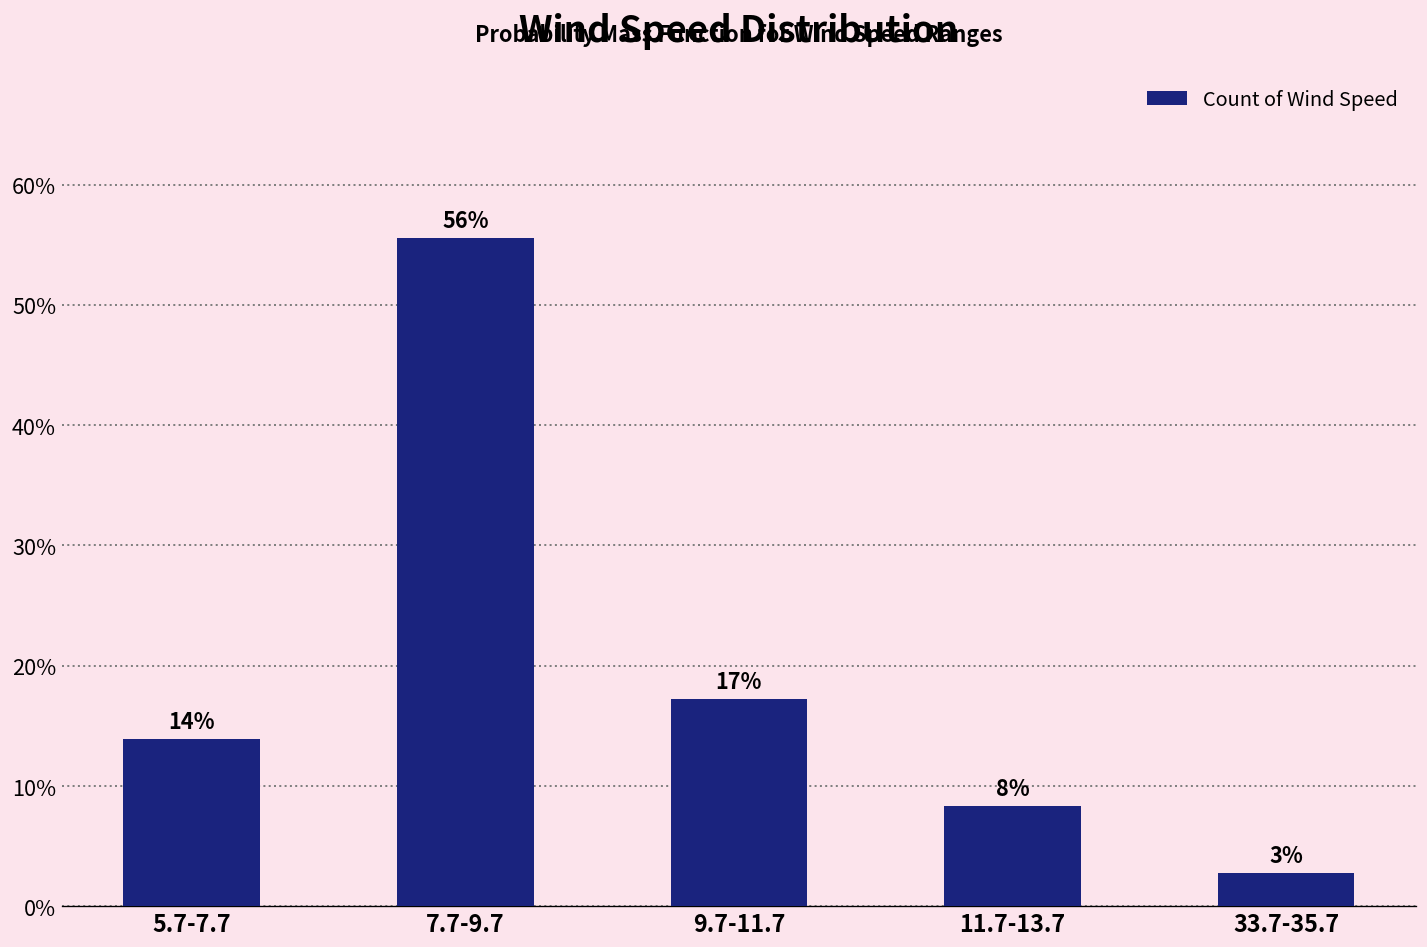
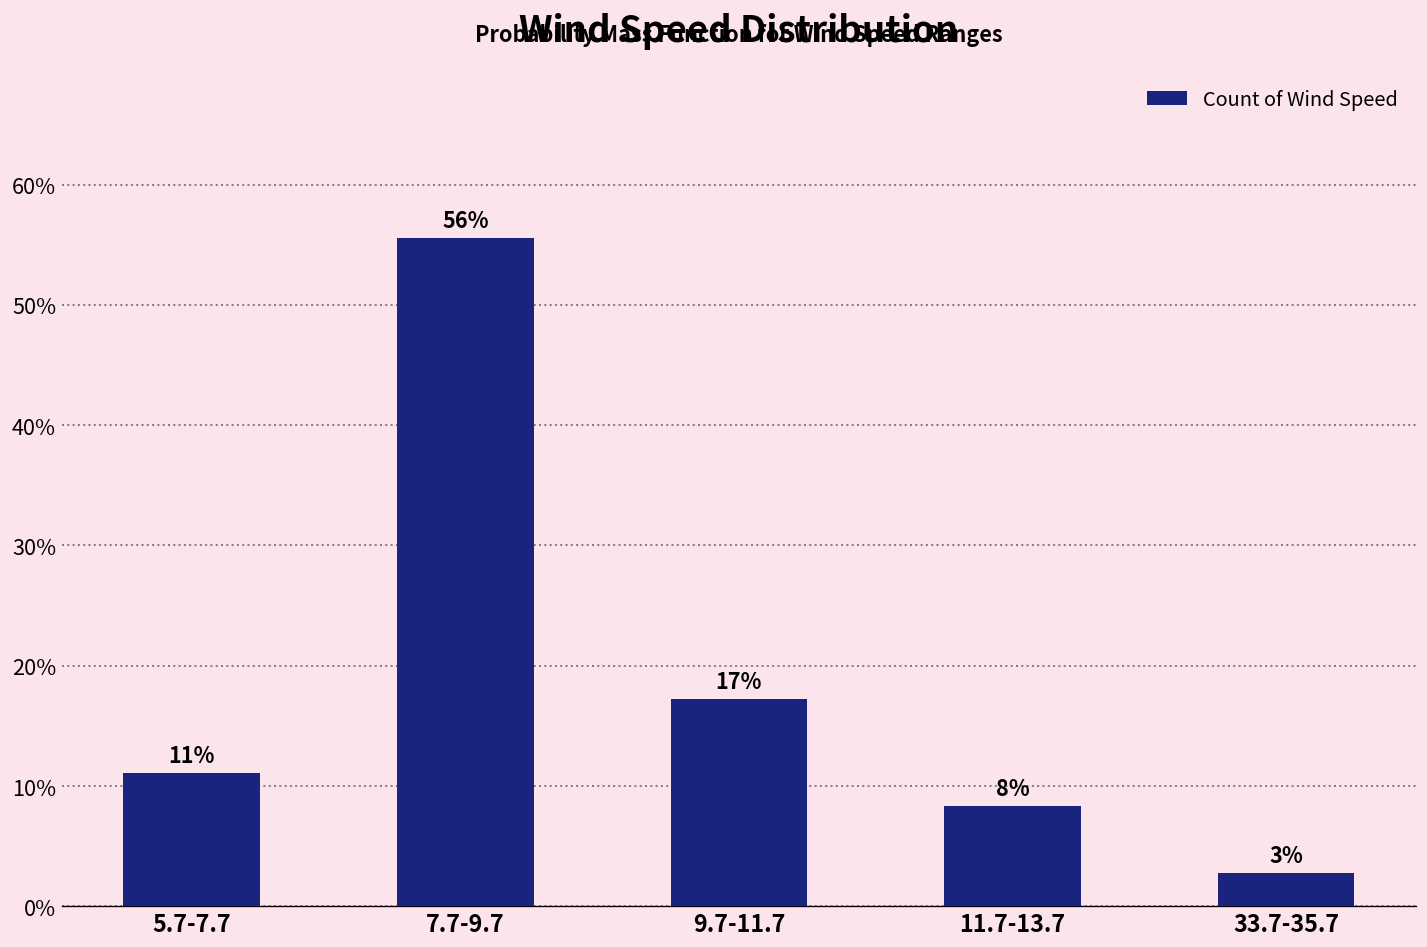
5.7-7.7: 14% -> 11%
